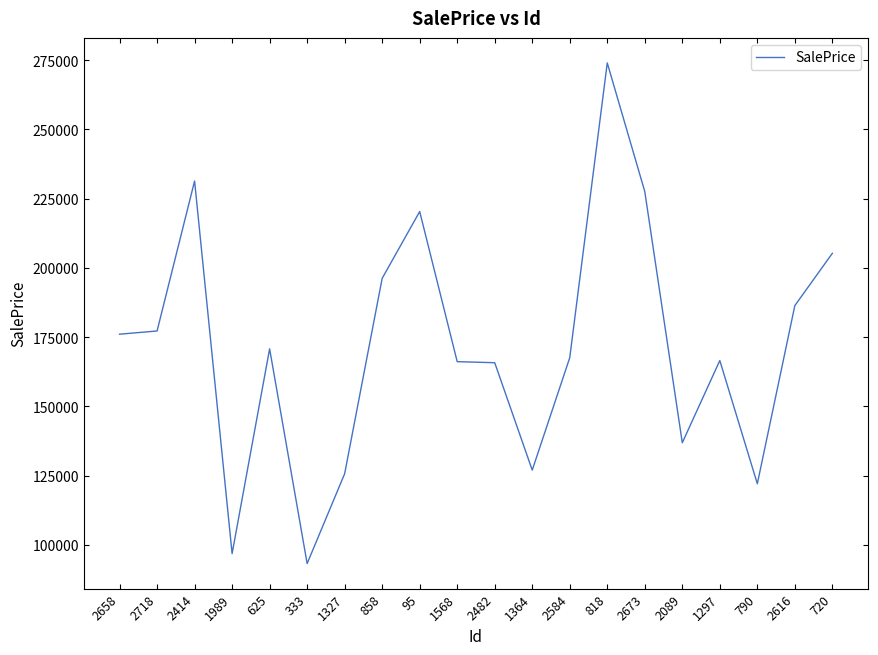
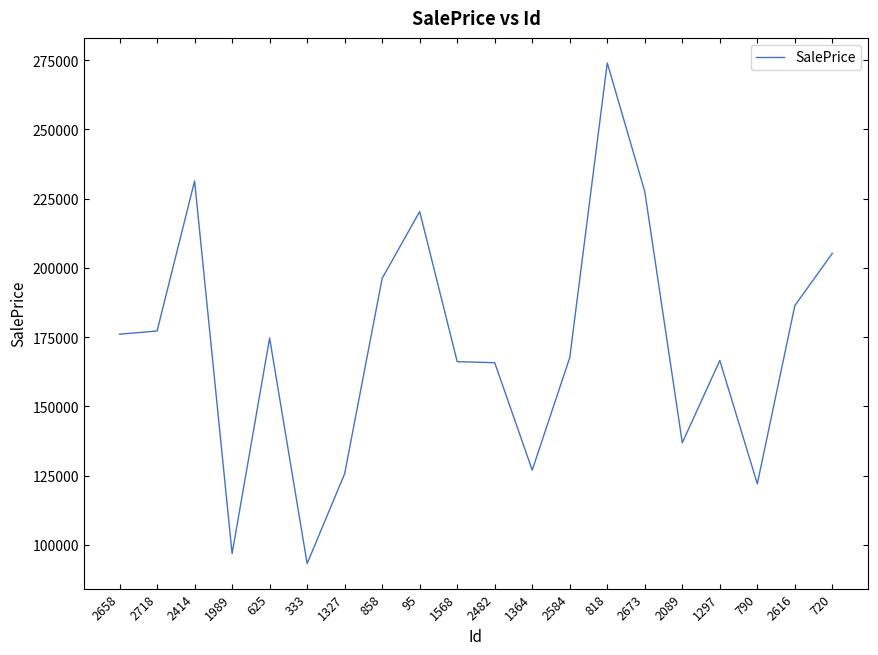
625: 171000 -> 175000
